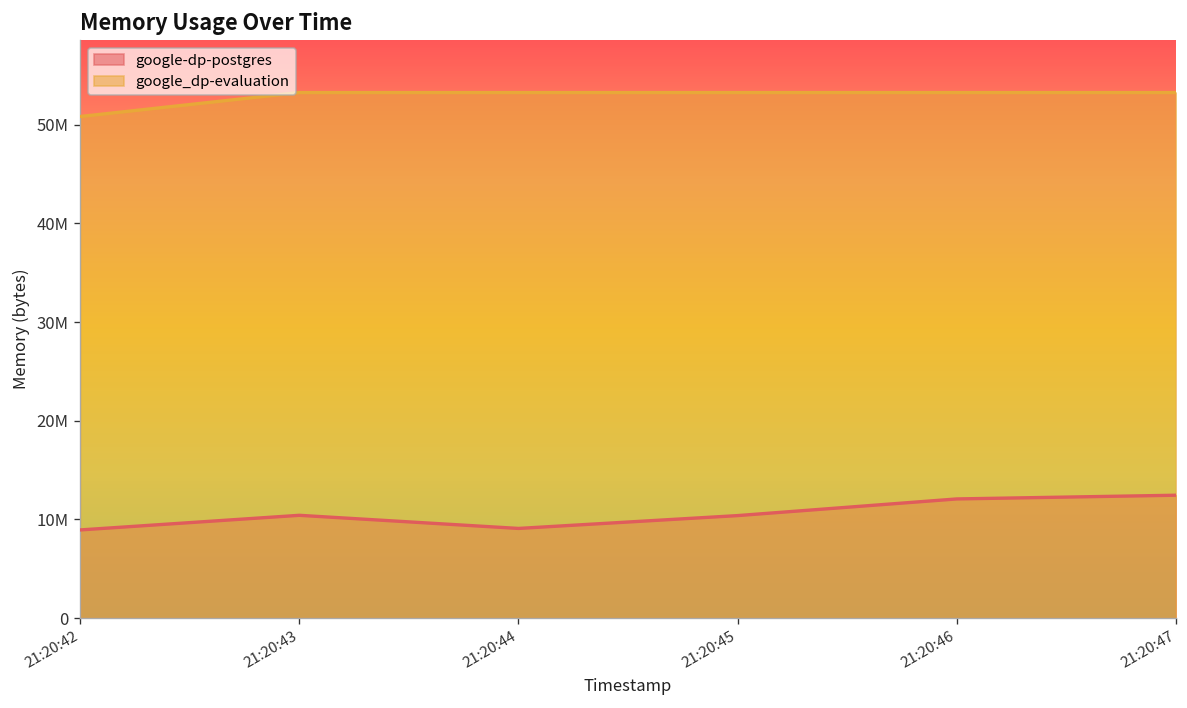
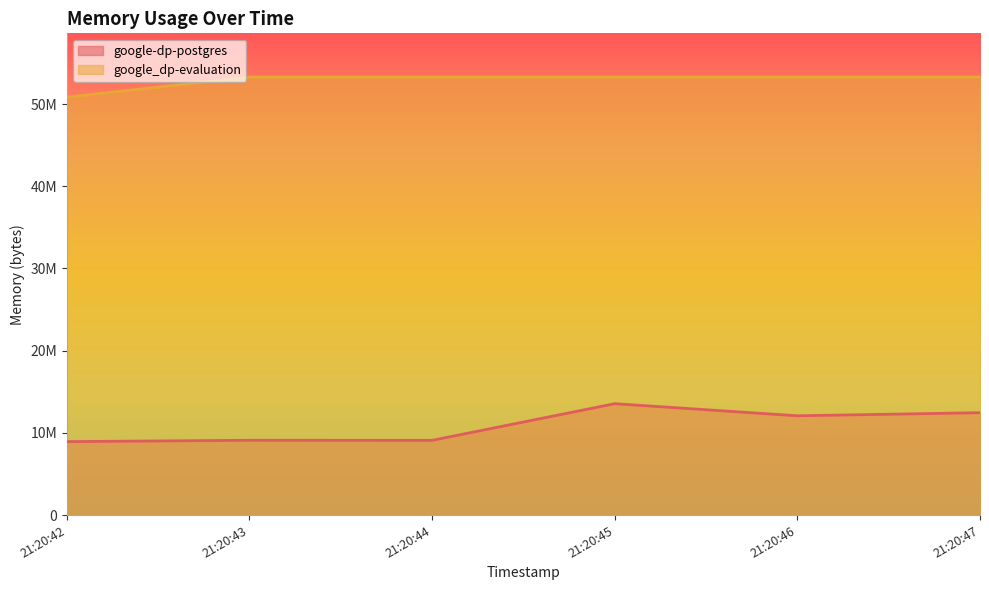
google-dp-postgres, 21:20:43: 10000000 -> 9000000
google-dp-postgres, 21:20:45: 10000000 -> 14000000
